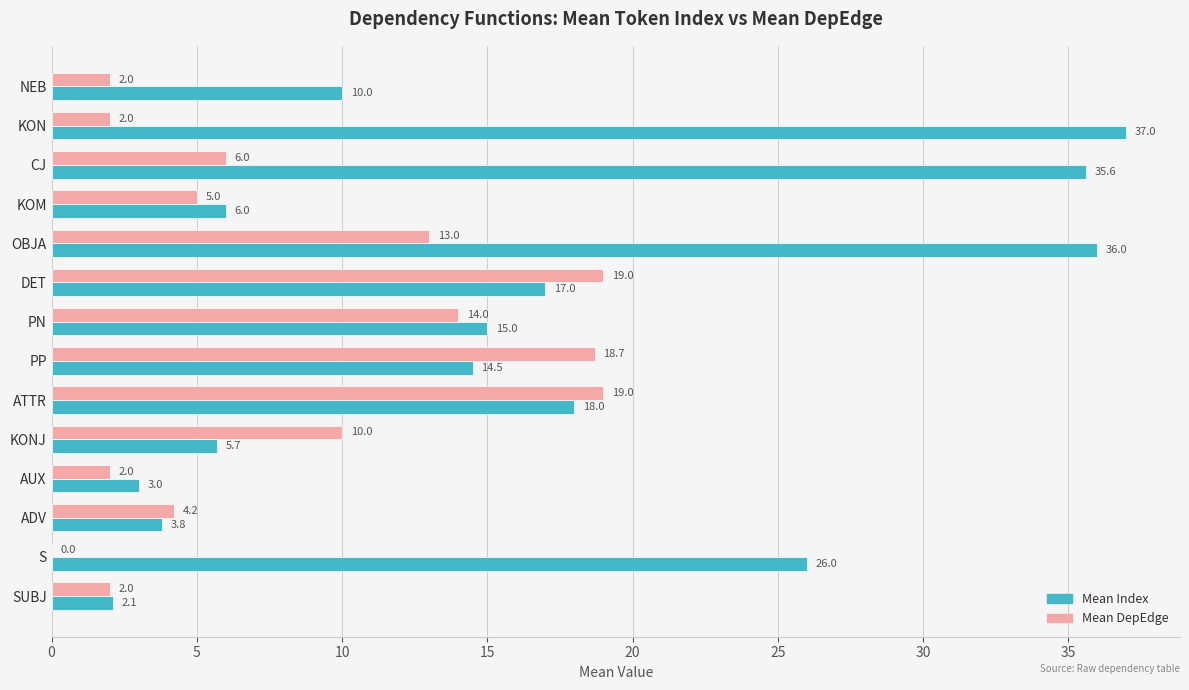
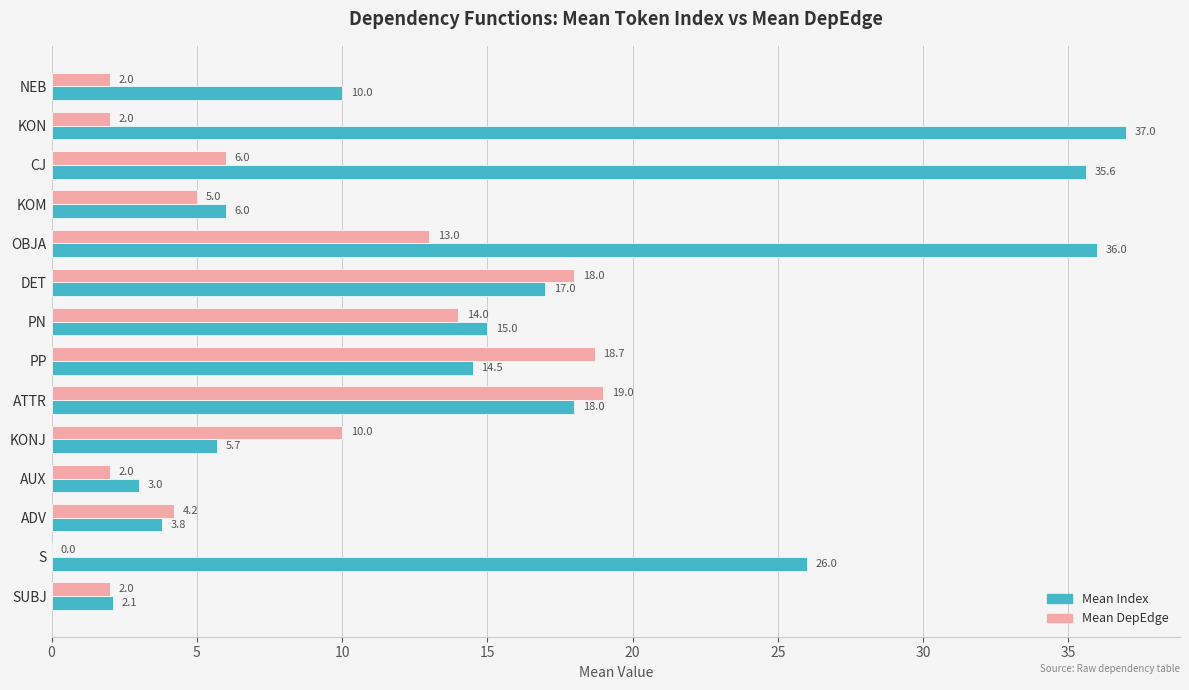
Mean DepEdge, DET: 19.0 -> 18.0
